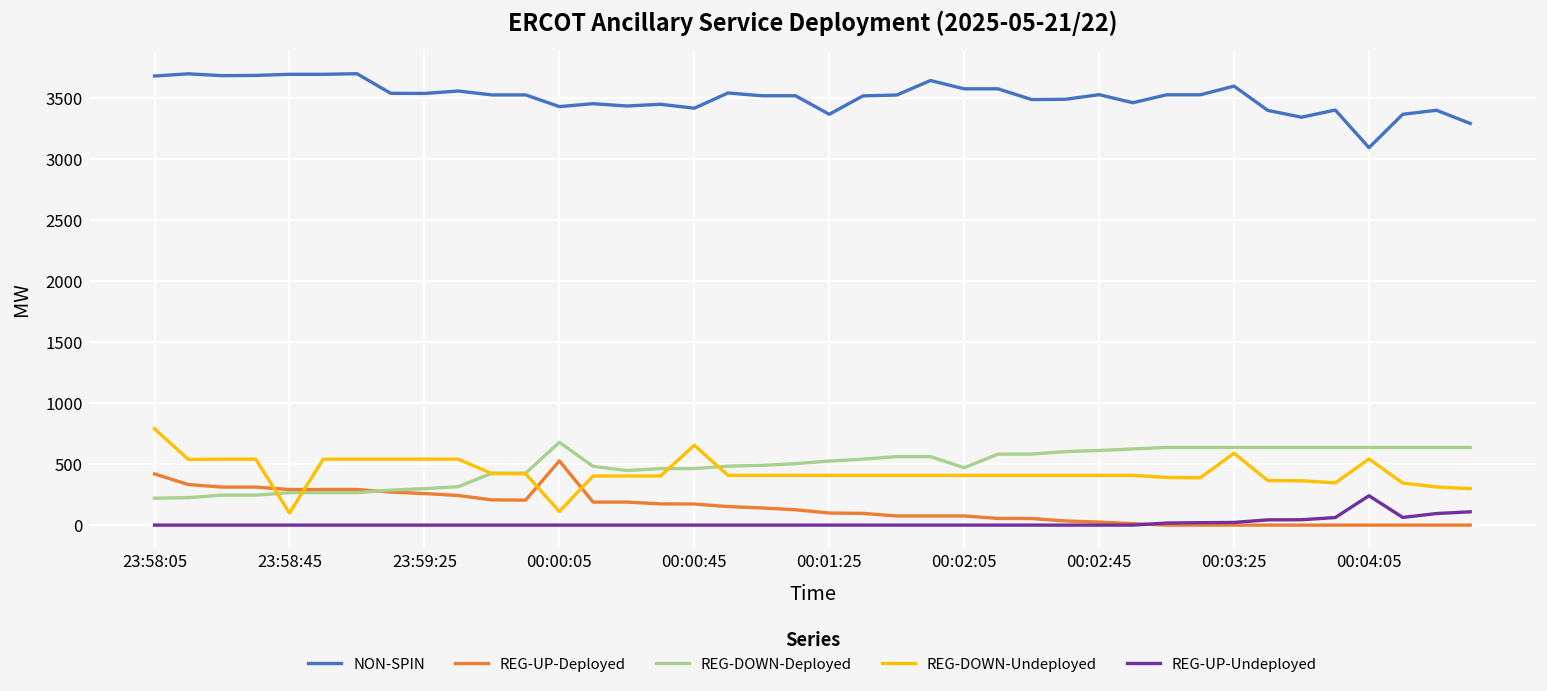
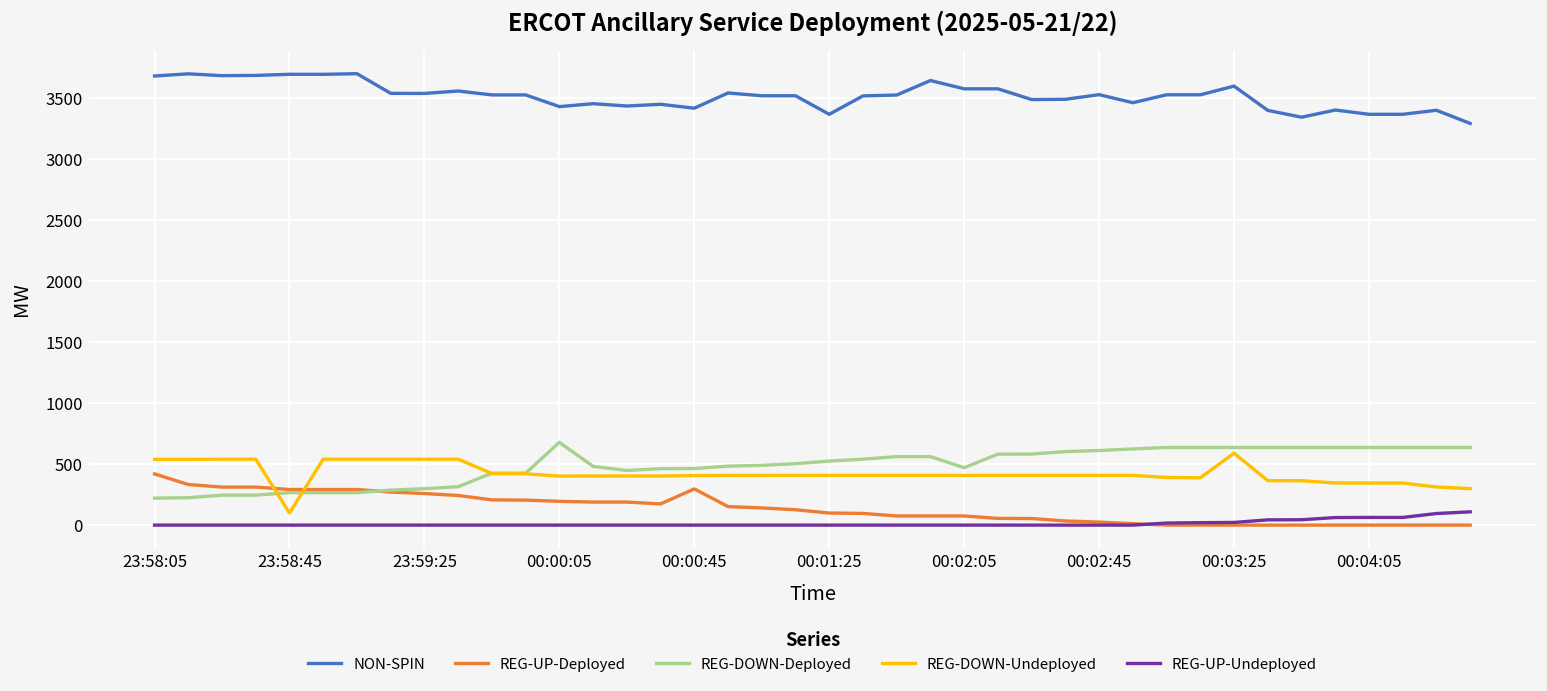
REG-DOWN-Undeployed, 23:58:05: 790 -> 540
REG-UP-Deployed, 00:00:05: 530 -> 200
REG-DOWN-Undeployed, 00:00:05: 110 -> 400
REG-UP-Deployed, 00:00:45: 170 -> 300
REG-DOWN-Undeployed, 00:00:45: 660 -> 410
NON-SPIN, 00:04:05: 3100 -> 3370
REG-DOWN-Undeployed, 00:04:05: 540 -> 350
REG-UP-Undeployed, 00:04:05: 240 -> 60
